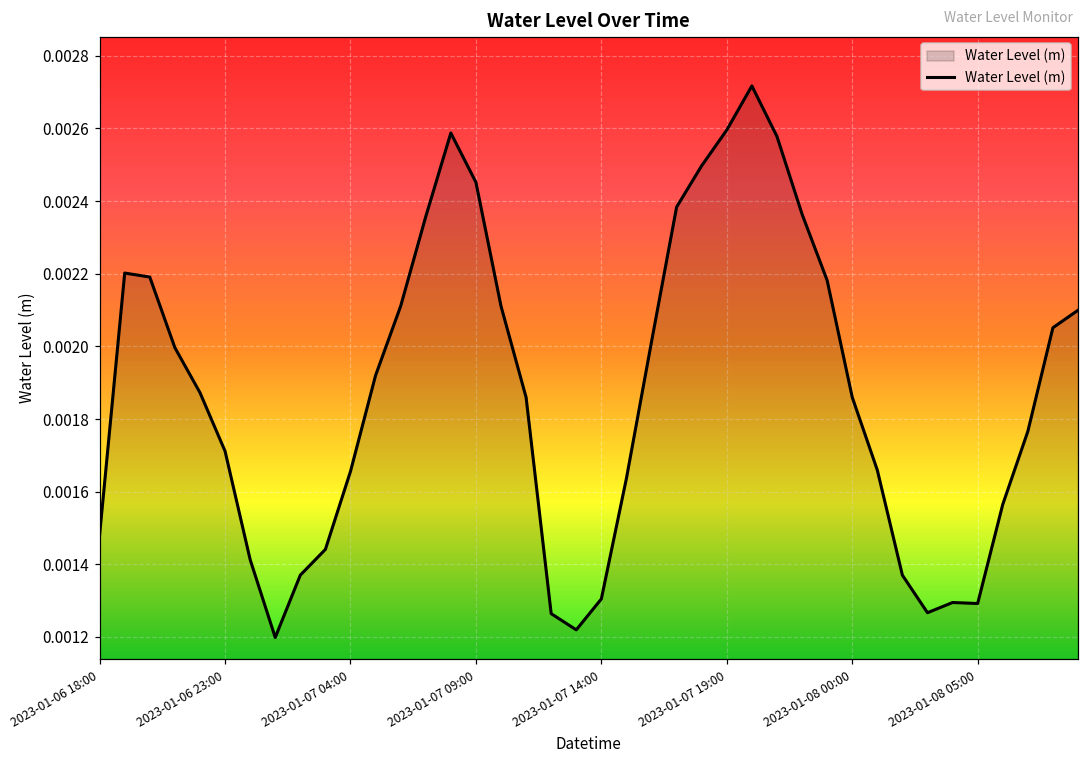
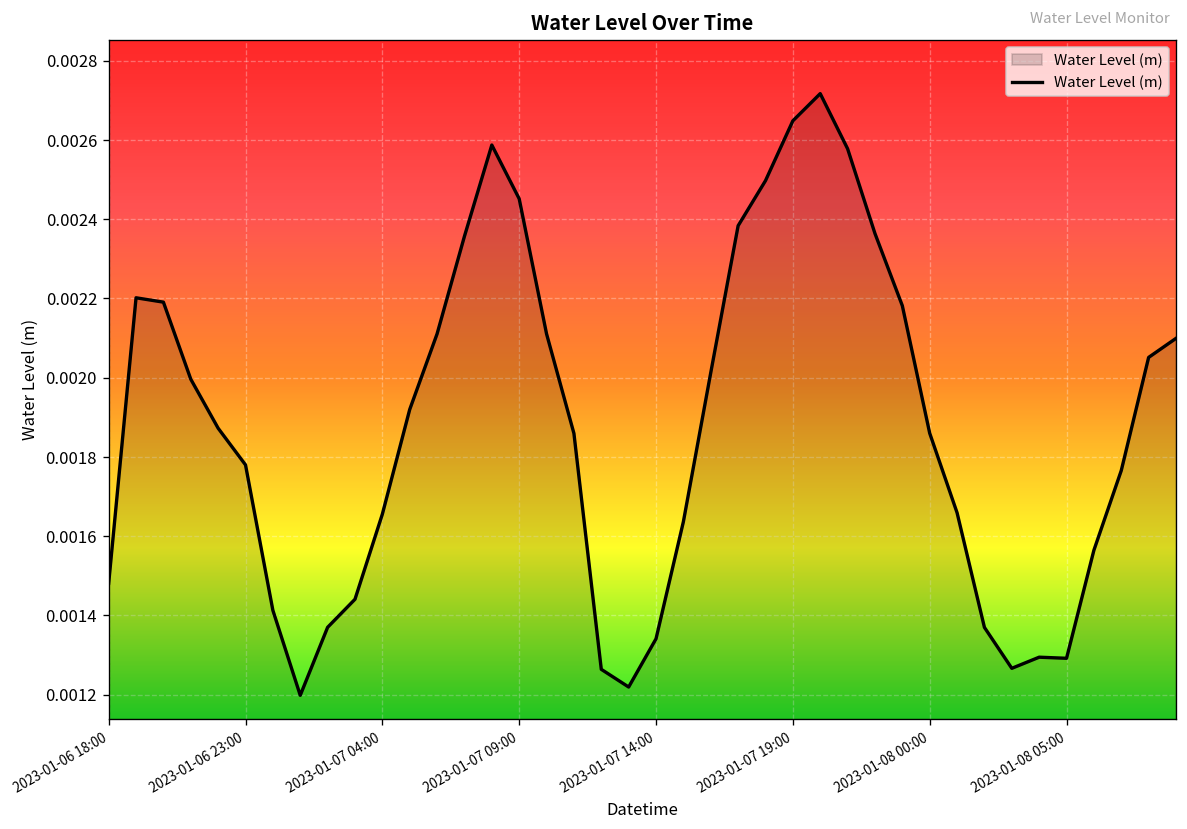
2023-01-06 23:00: 0.00171 -> 0.00178
2023-01-07 14:00: 0.00130 -> 0.00134
2023-01-07 19:00: 0.00260 -> 0.00265
